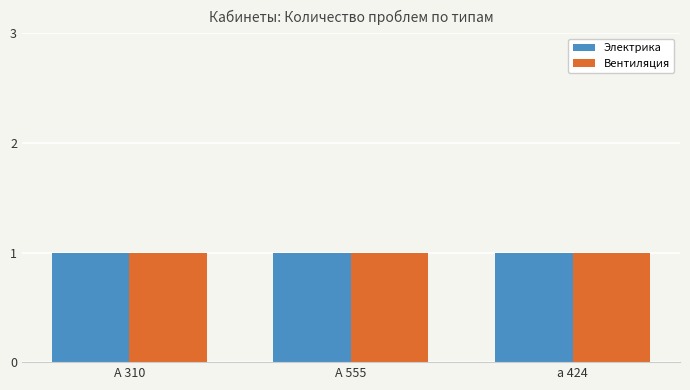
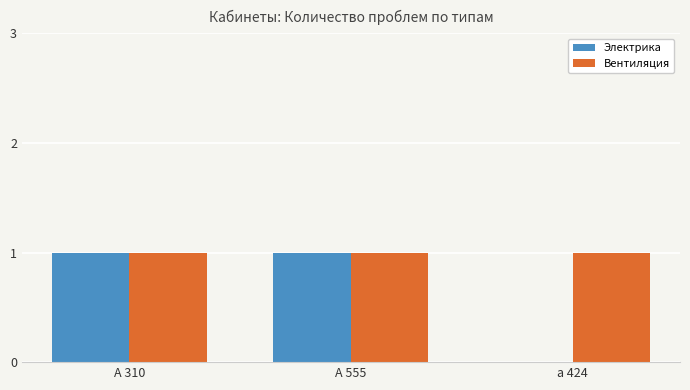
Электрика, а 424: 1 -> 0
